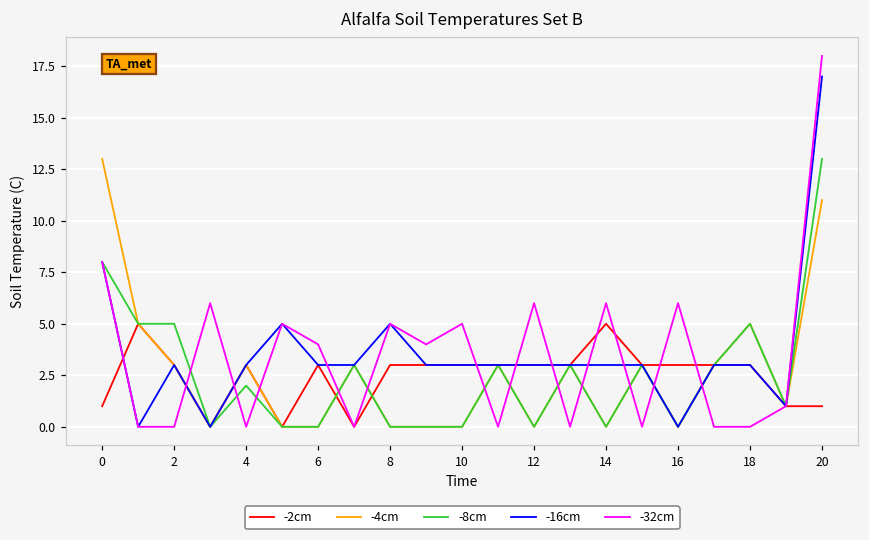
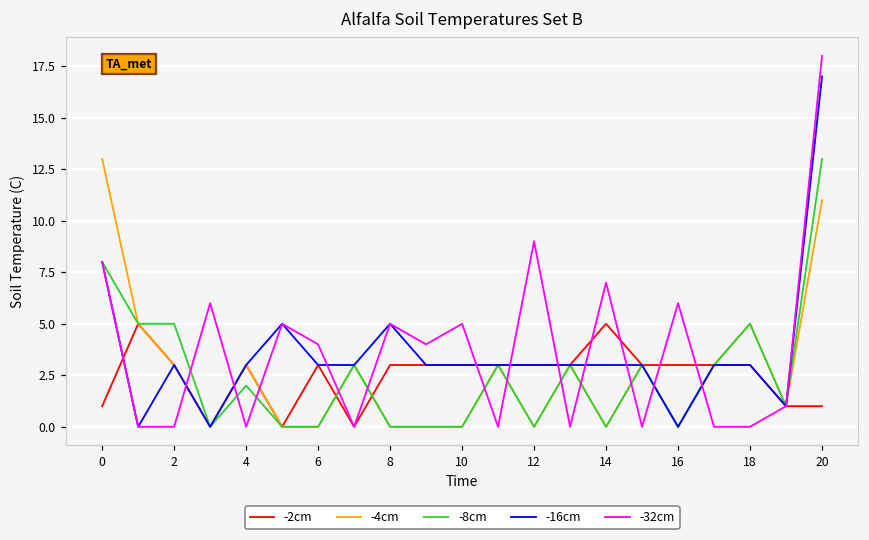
-32cm, 12: 6 -> 9
-32cm, 14: 6 -> 7
